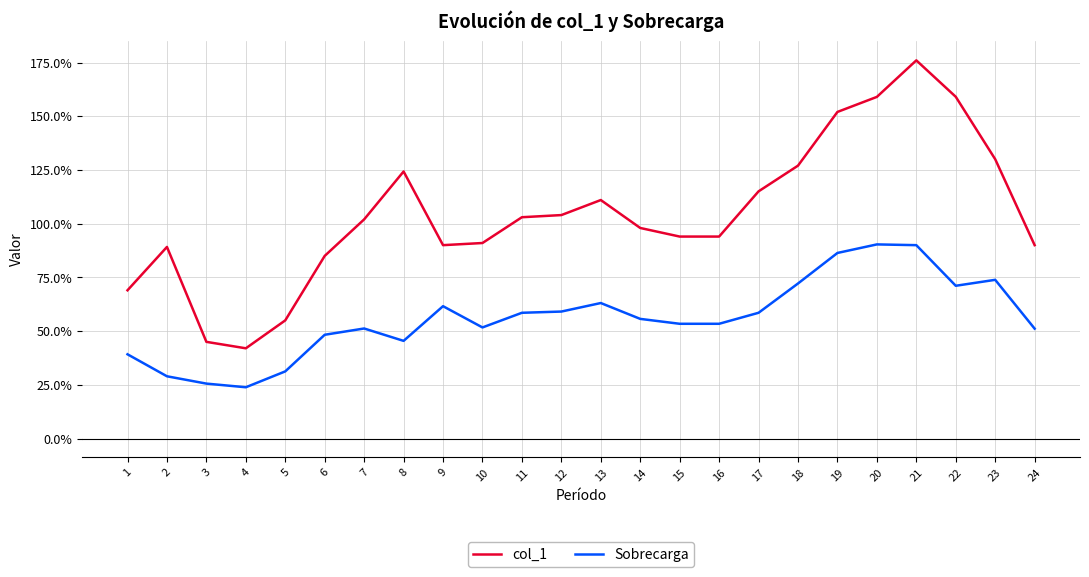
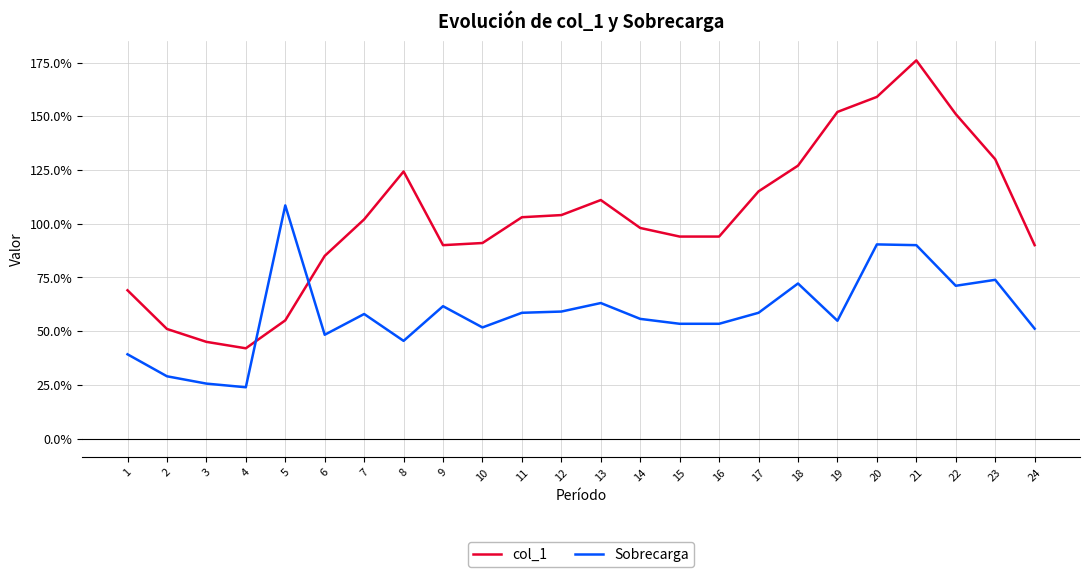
col_1, 2: 89% -> 51%
Sobrecarga, 5: 31% -> 109%
Sobrecarga, 7: 51% -> 58%
Sobrecarga, 19: 86% -> 55%
col_1, 22: 159% -> 151%
